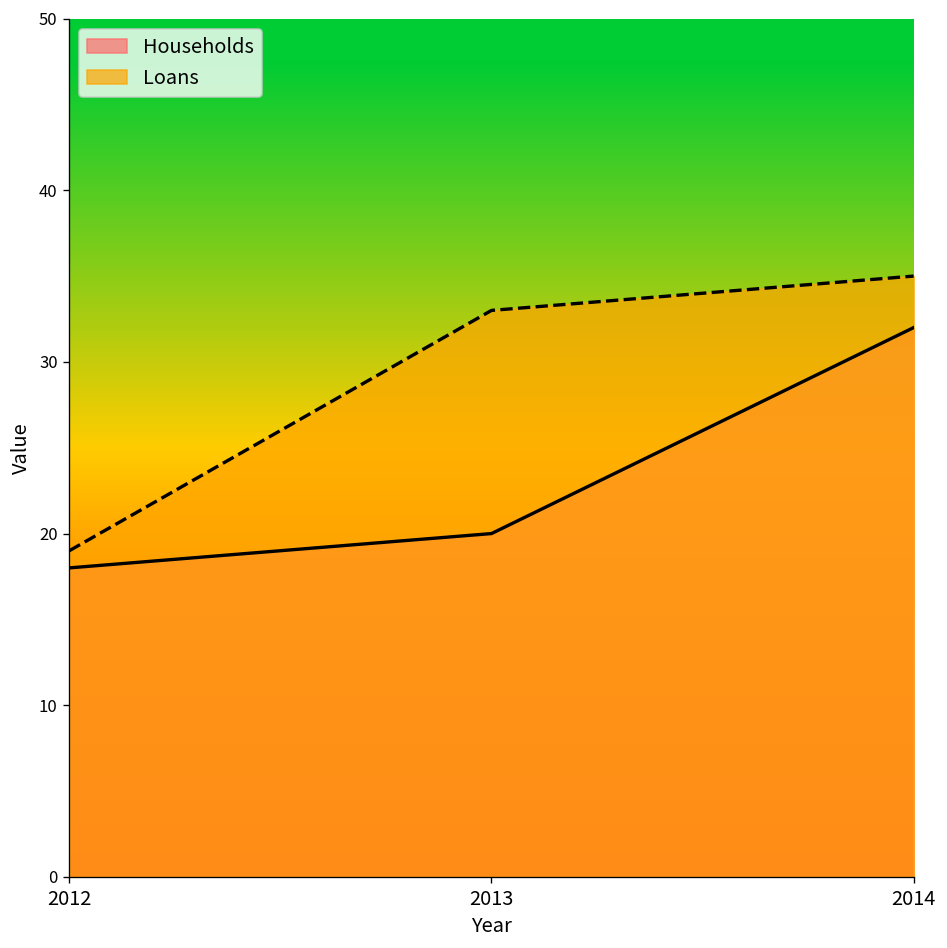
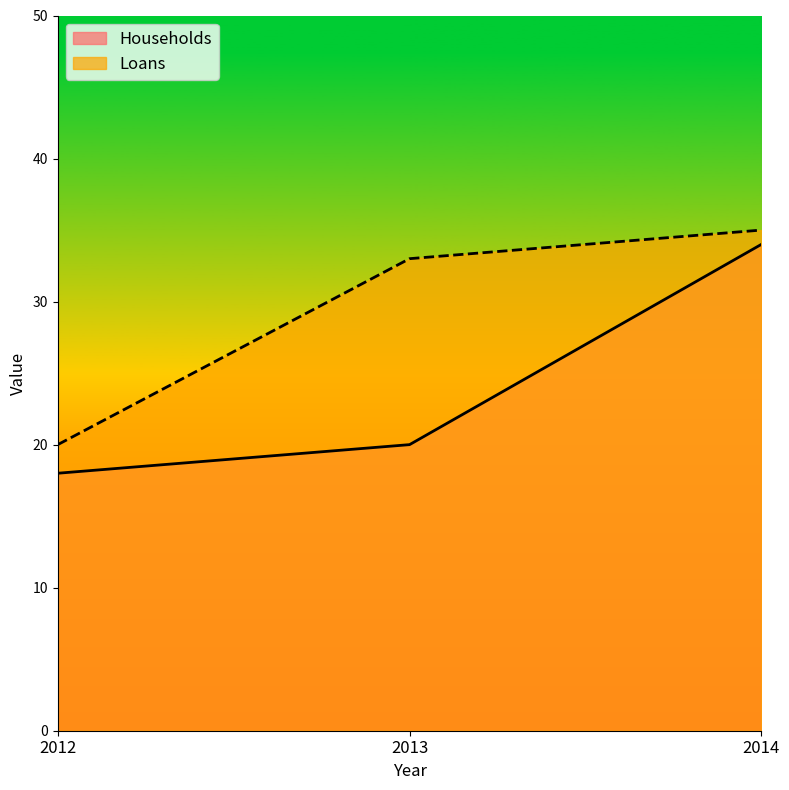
Loans, 2012: 19 -> 20
Households, 2014: 32 -> 34
